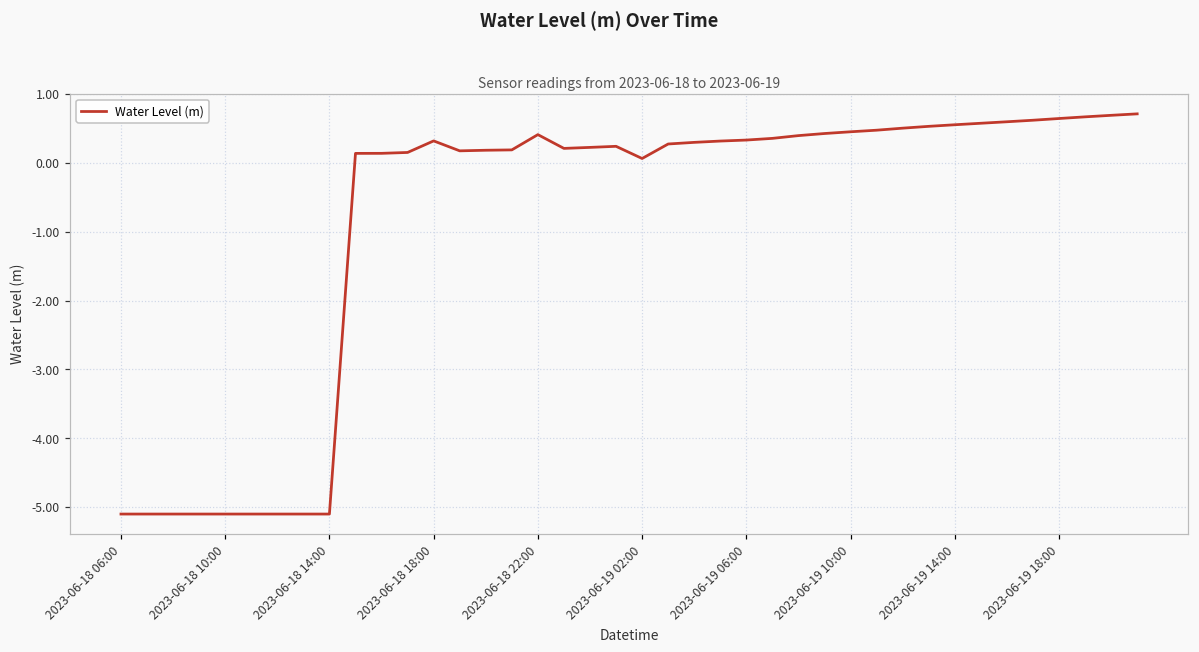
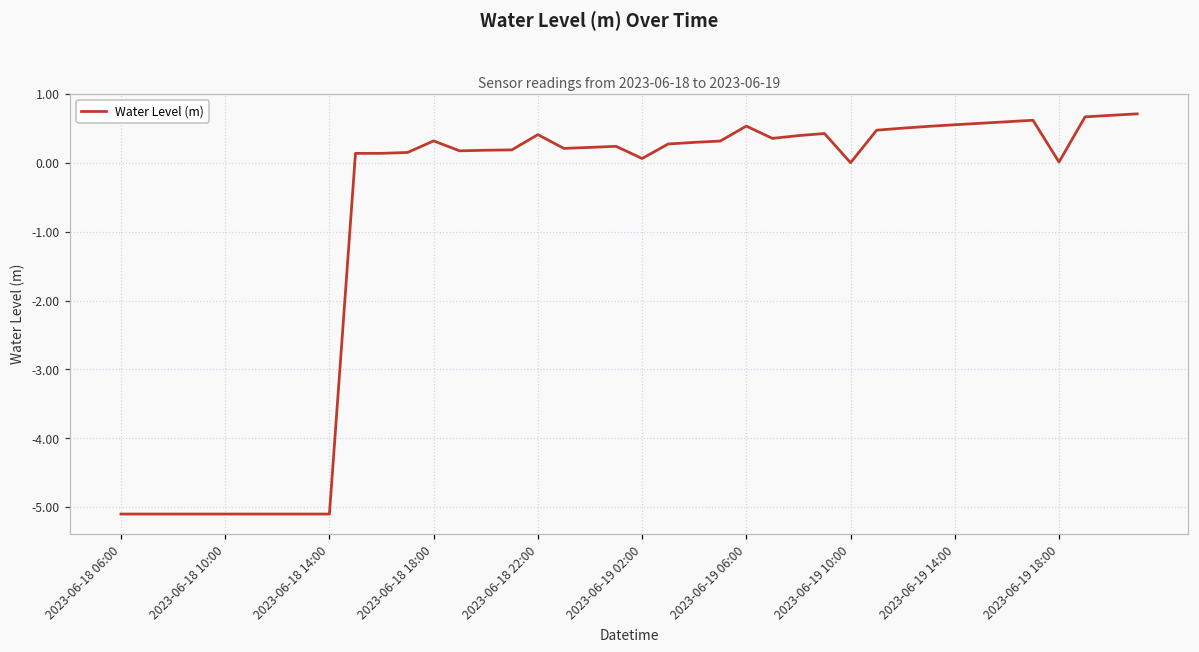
2023-06-19 06:00: 0.3 -> 0.5
2023-06-19 10:00: 0.5 -> 0.0
2023-06-19 18:00: 0.6 -> 0.0
